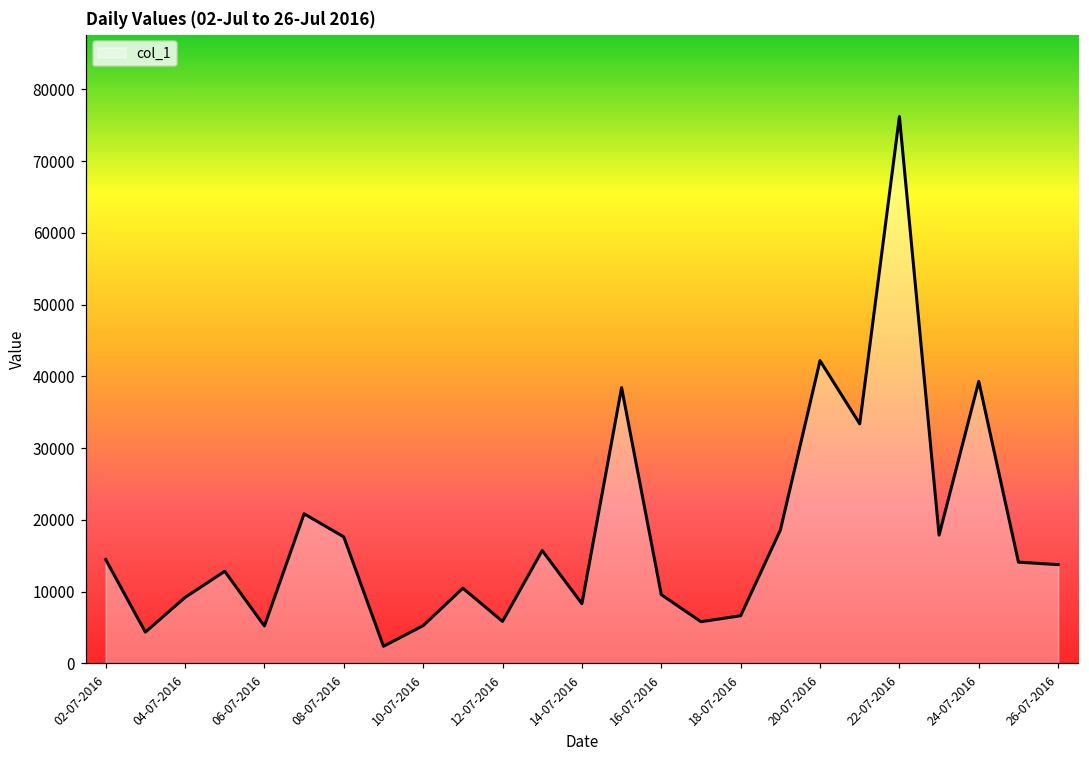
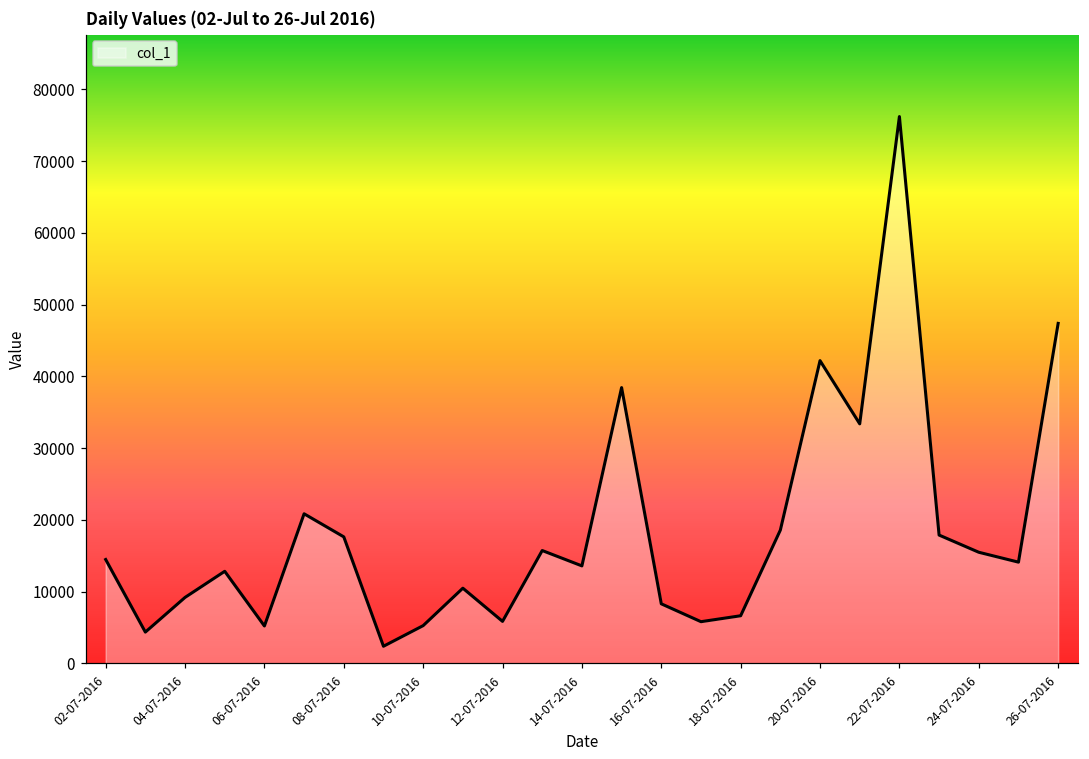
14-07-2016: 8000 -> 14000
16-07-2016: 10000 -> 8000
24-07-2016: 39000 -> 16000
26-07-2016: 14000 -> 47000
